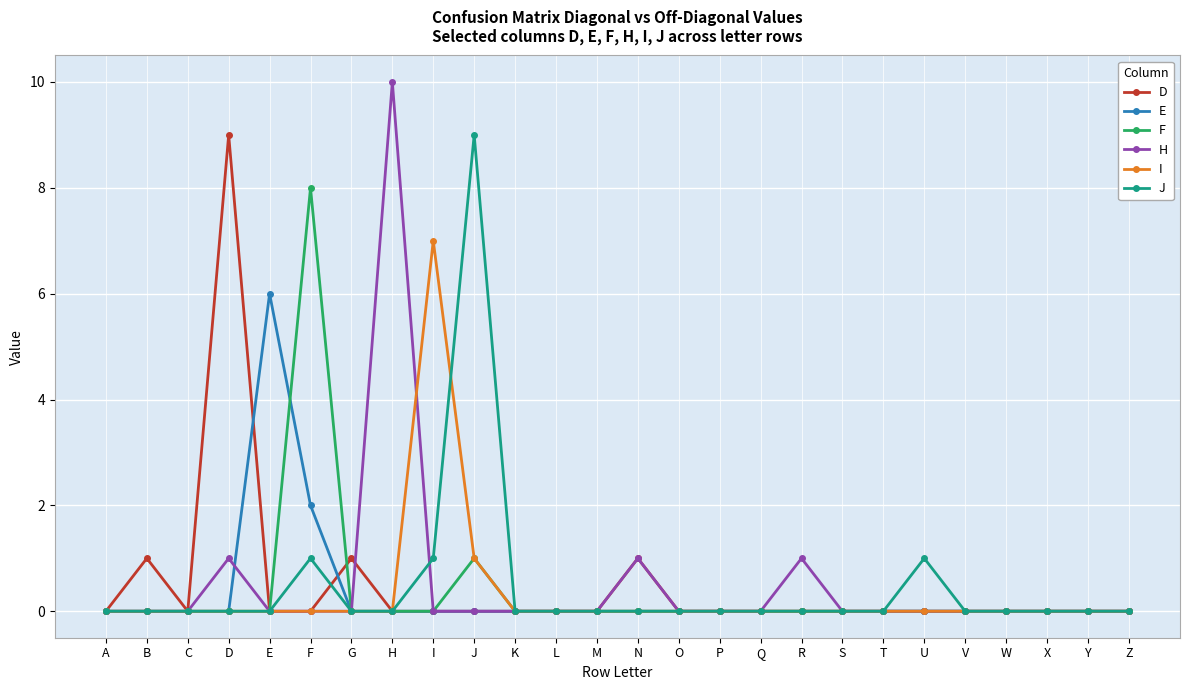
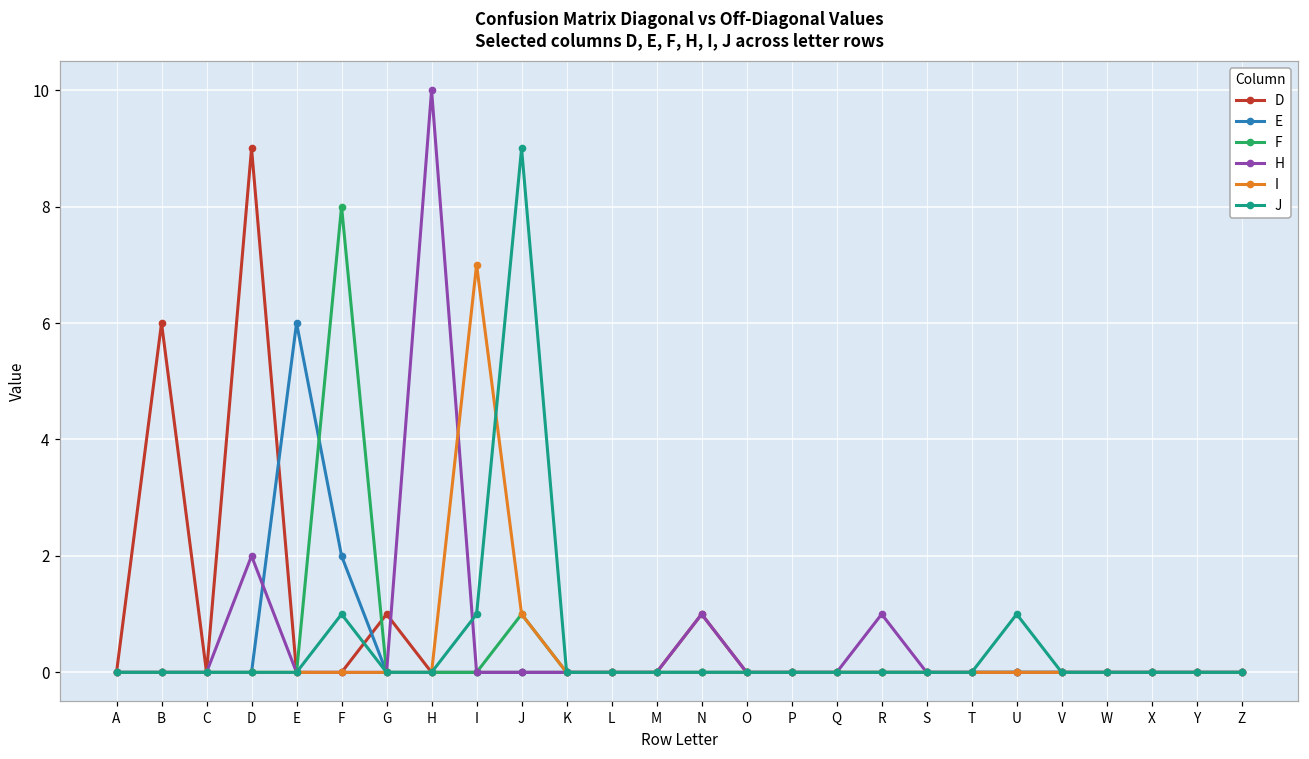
D, B: 1 -> 6
H, D: 1 -> 2
